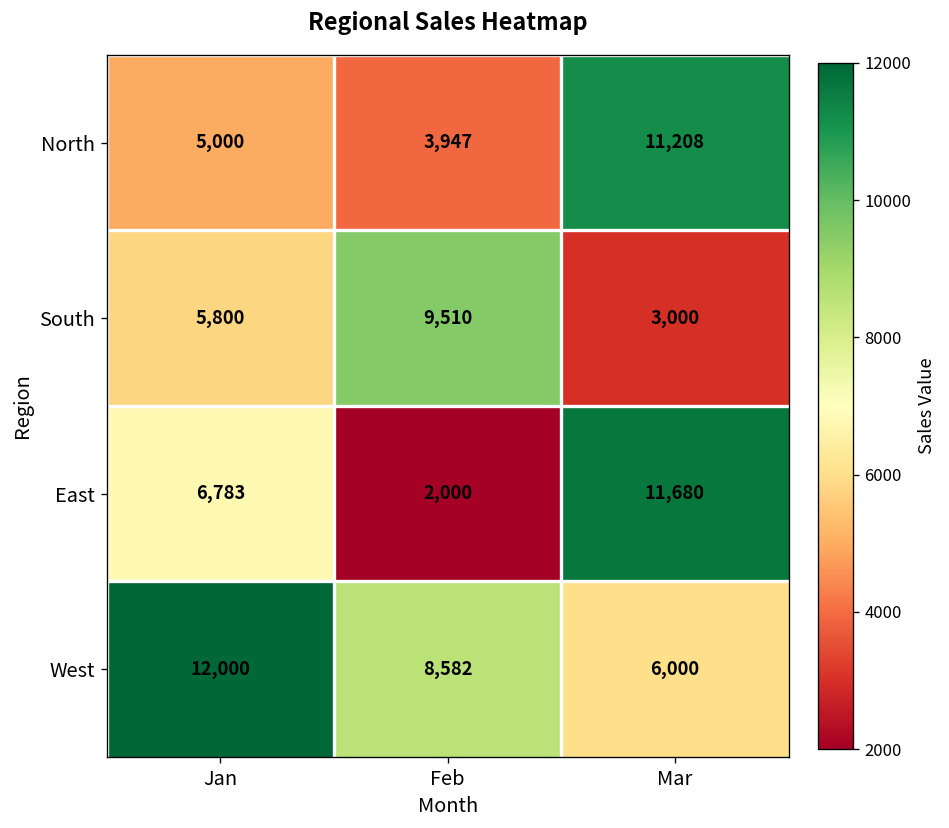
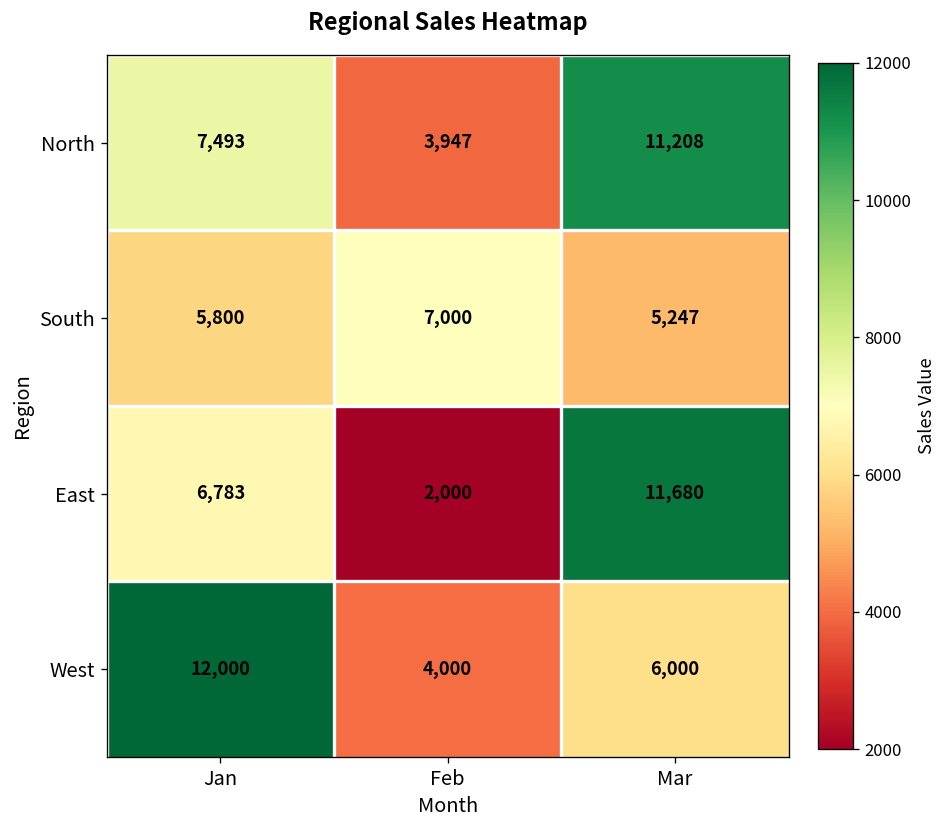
North, Jan: 5,000 -> 7,493
South, Feb: 9,510 -> 7,000
South, Mar: 3,000 -> 5,247
West, Feb: 8,582 -> 4,000
